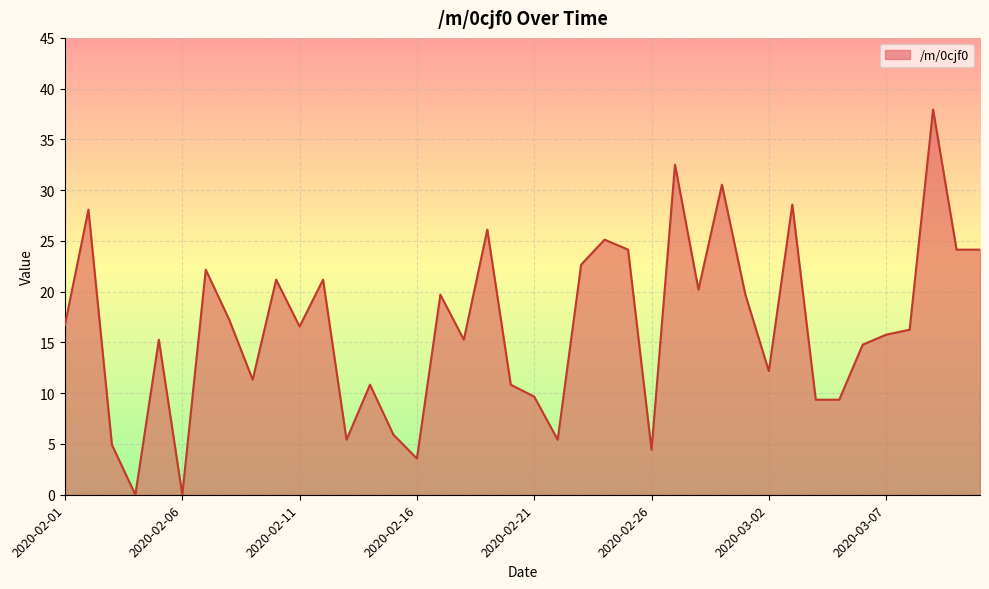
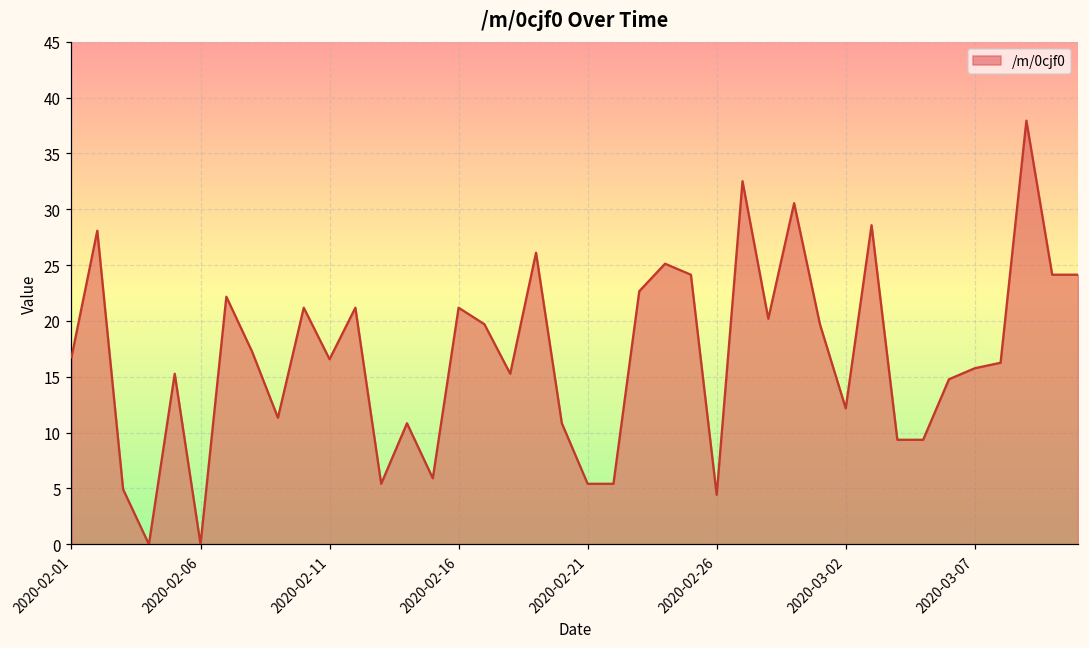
2020-02-16: 3.6 -> 21.2
2020-02-21: 9.7 -> 5.4
